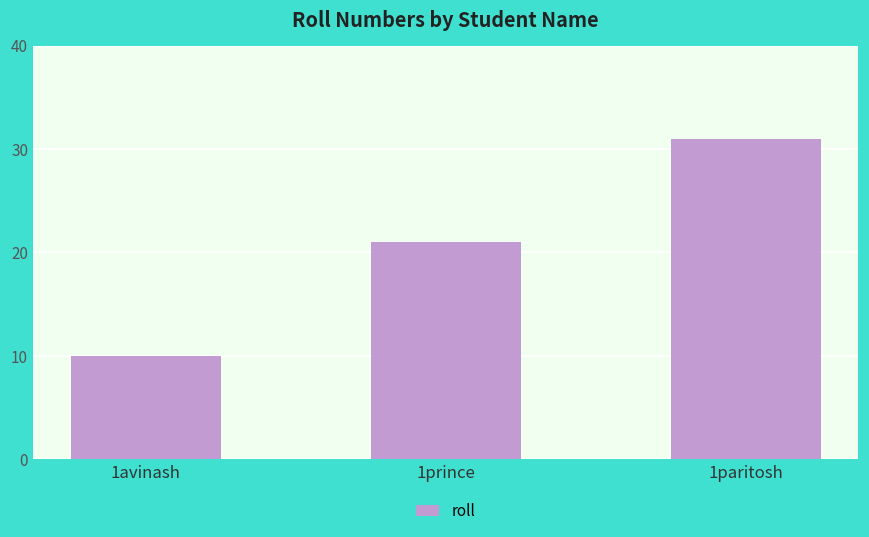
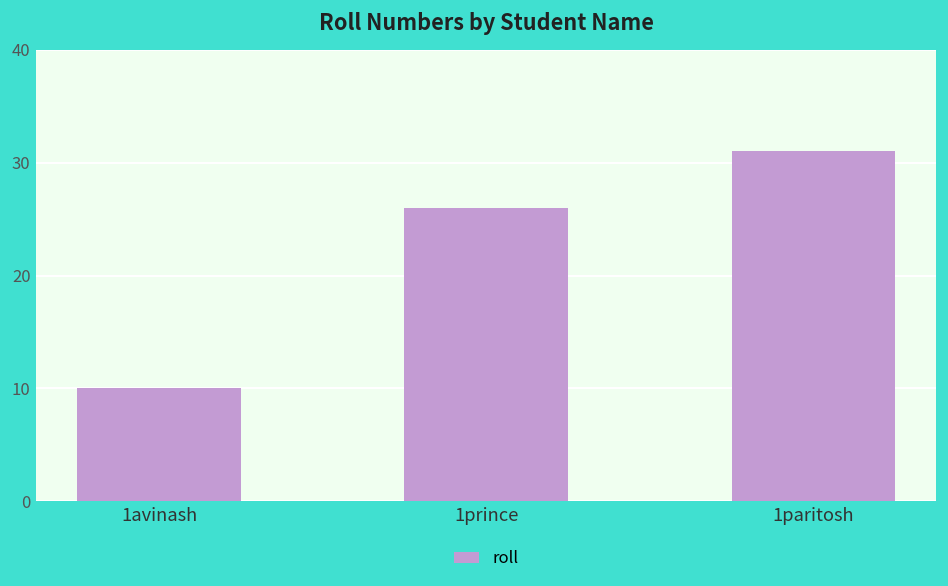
1prince: 21 -> 26
